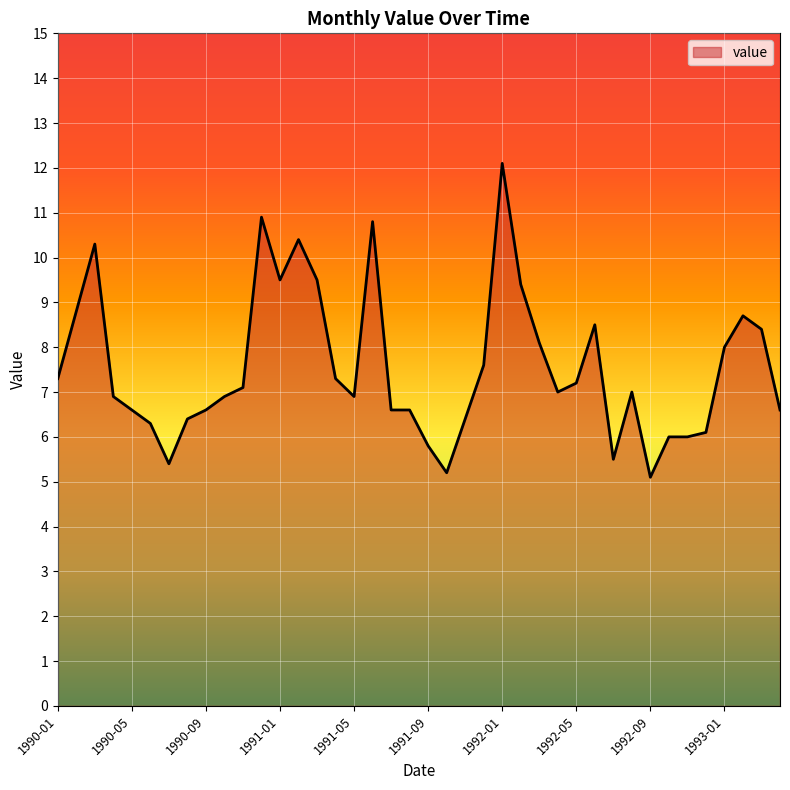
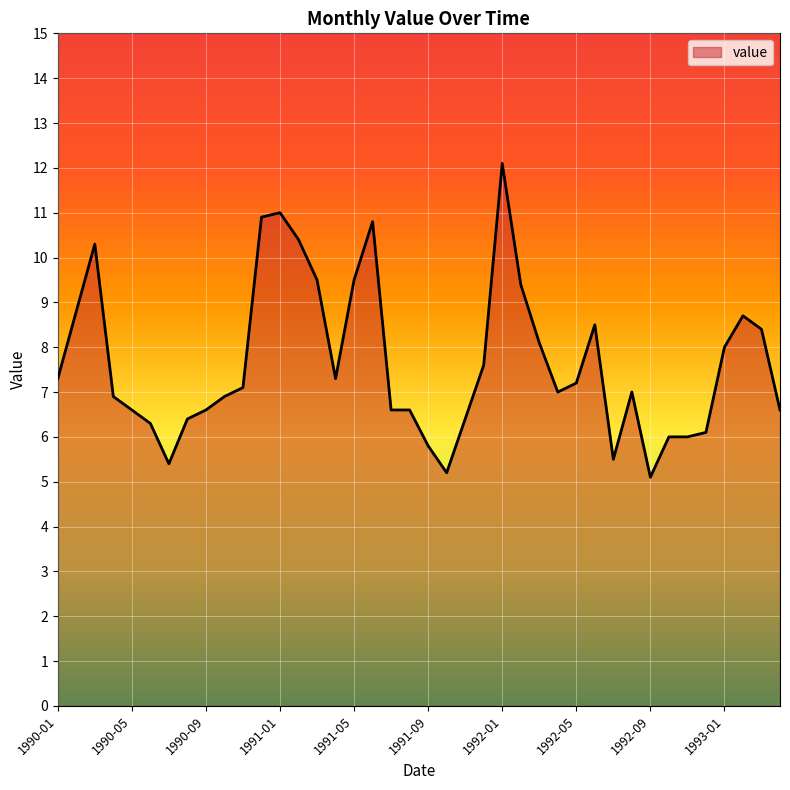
1991-01: 9.5 -> 11.0
1991-05: 6.9 -> 9.5
